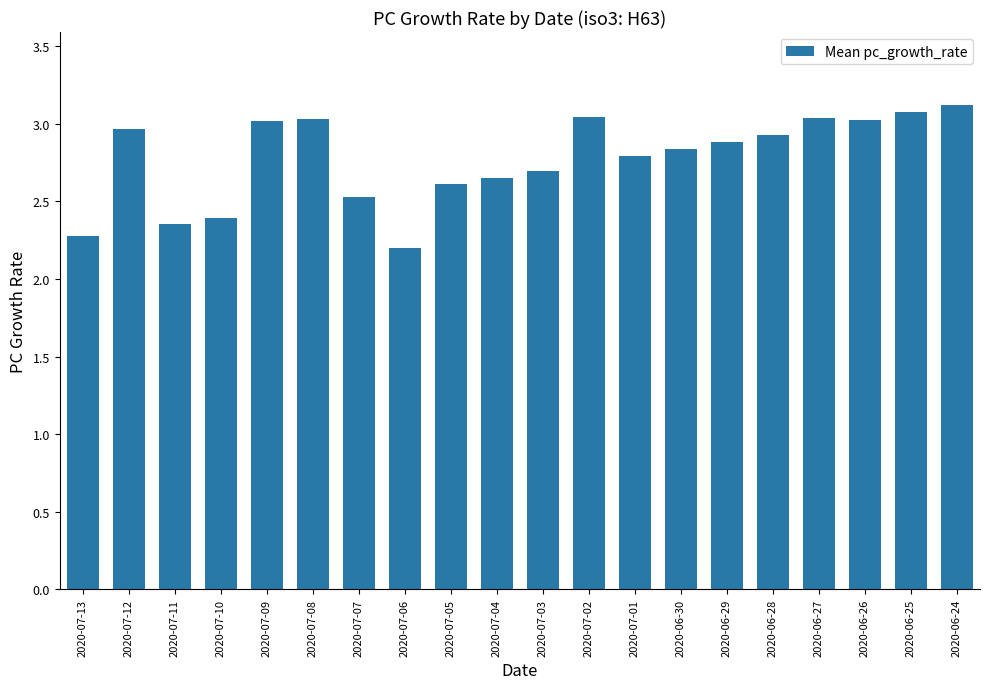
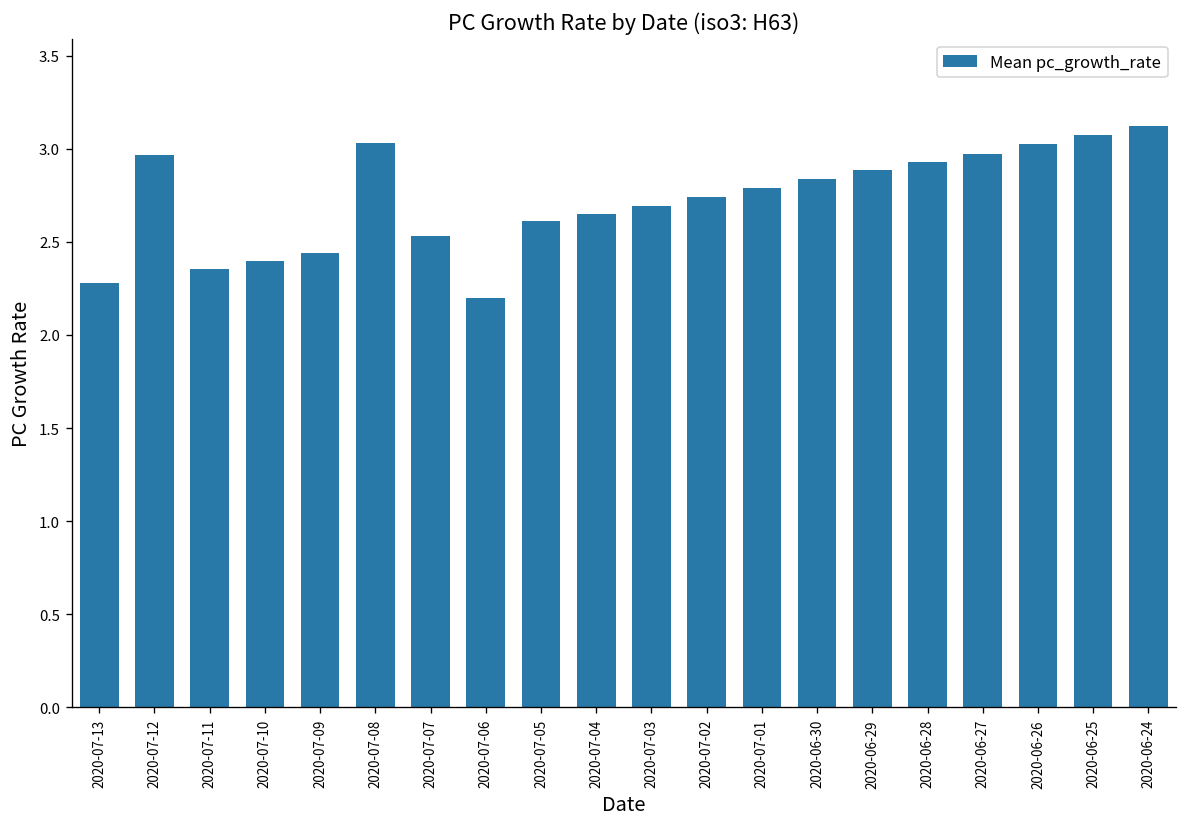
2020-07-09: 3.02 -> 2.44
2020-07-02: 3.04 -> 2.74
2020-06-27: 3.04 -> 2.97
